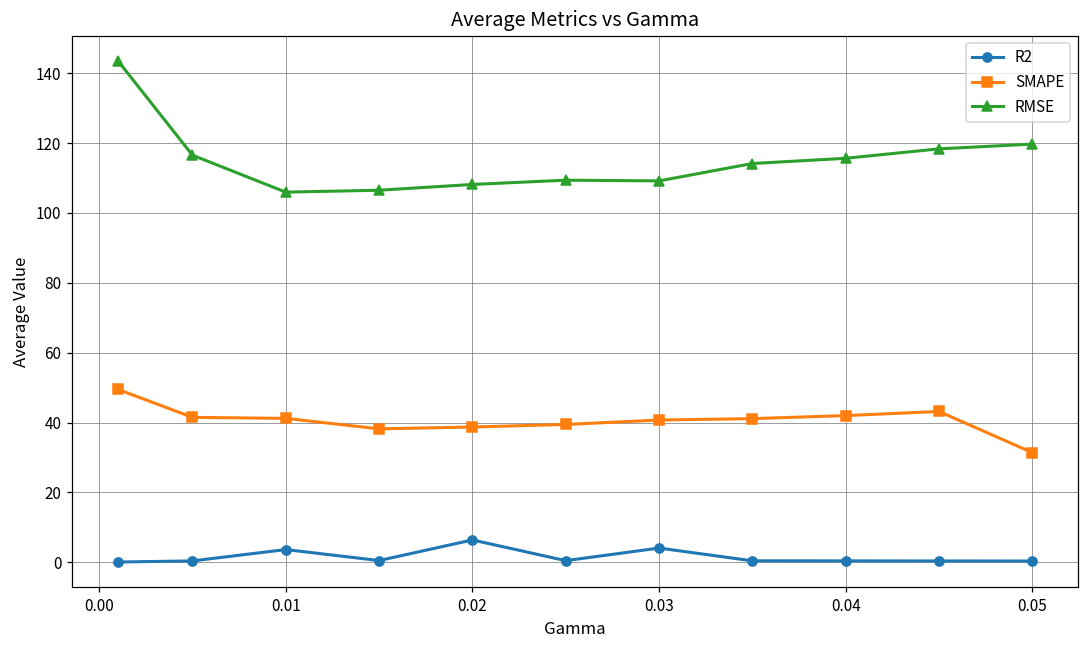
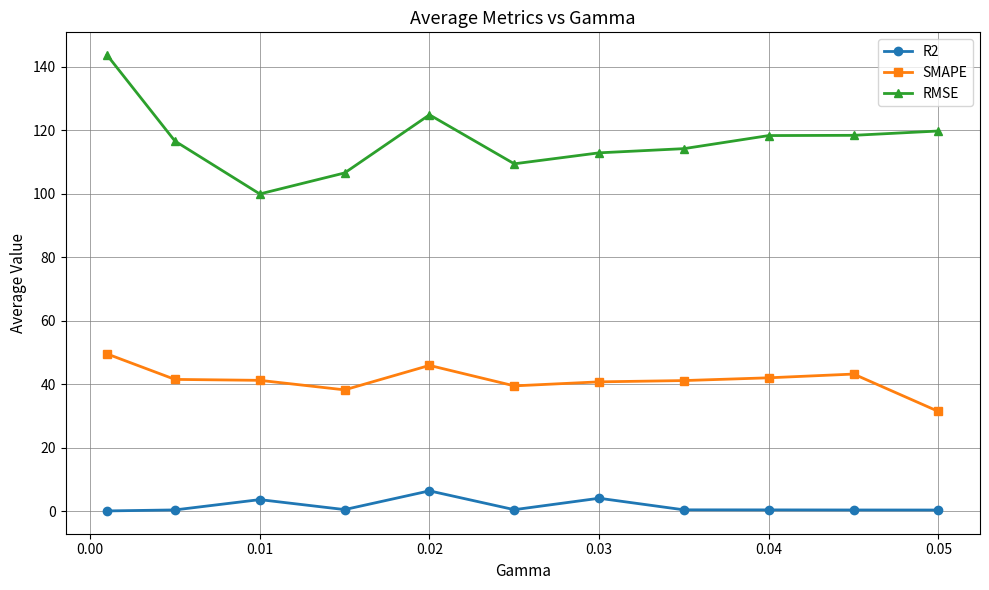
RMSE, 0.01: 106 -> 100
SMAPE, 0.02: 39 -> 46
RMSE, 0.02: 108 -> 125
RMSE, 0.03: 109 -> 113
RMSE, 0.04: 116 -> 118
